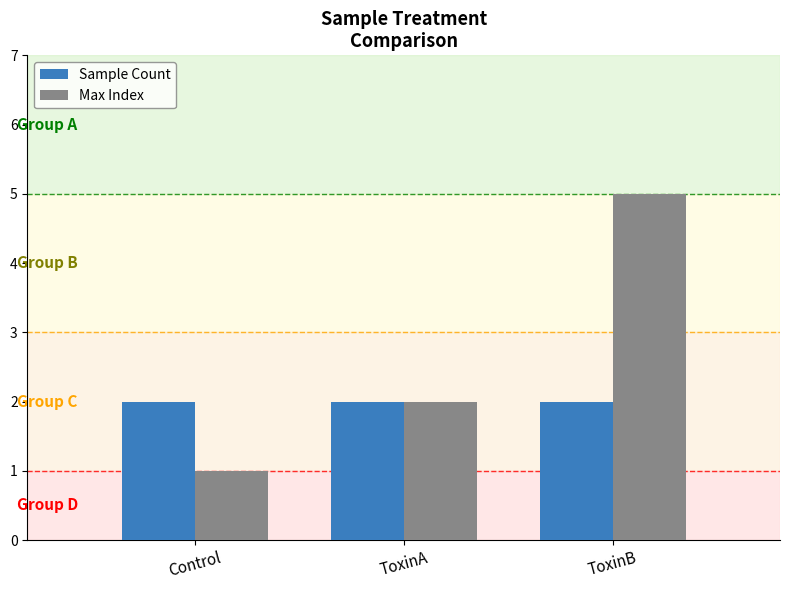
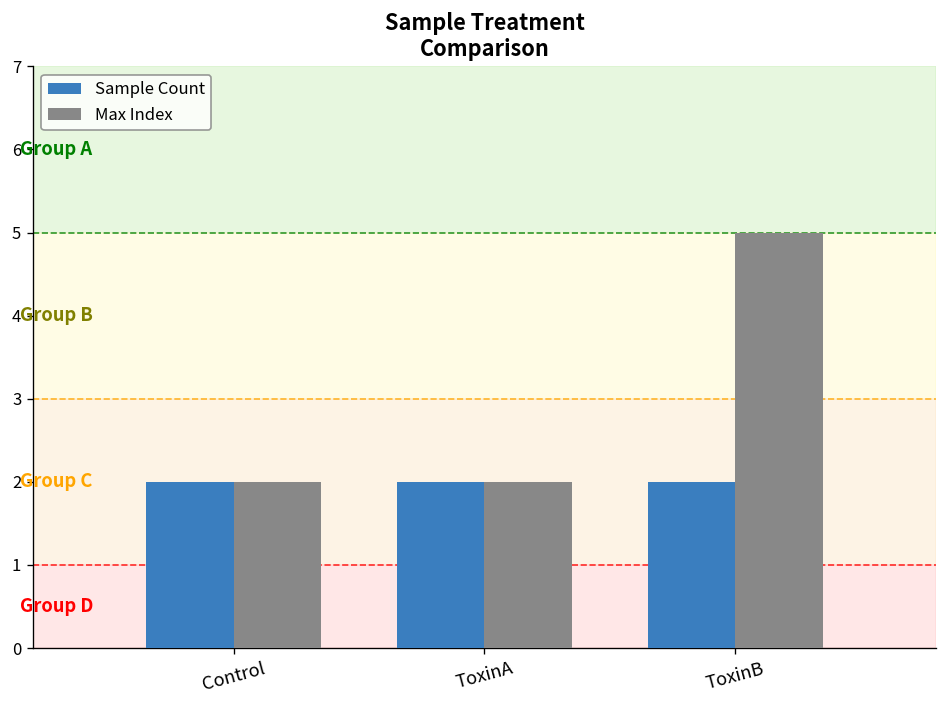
Max Index, Control: 1 -> 2
